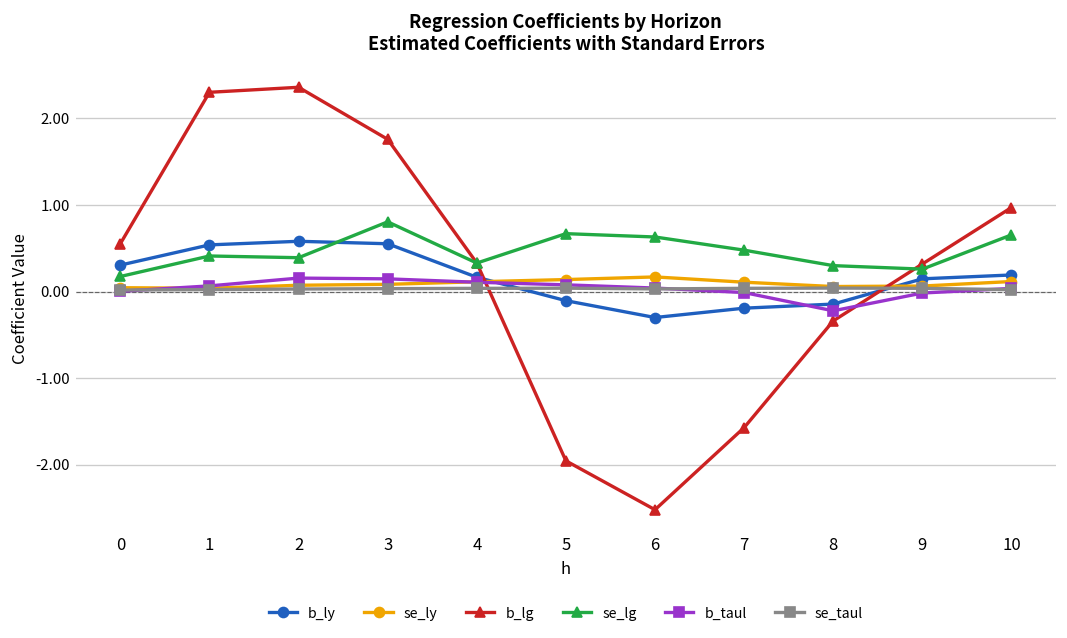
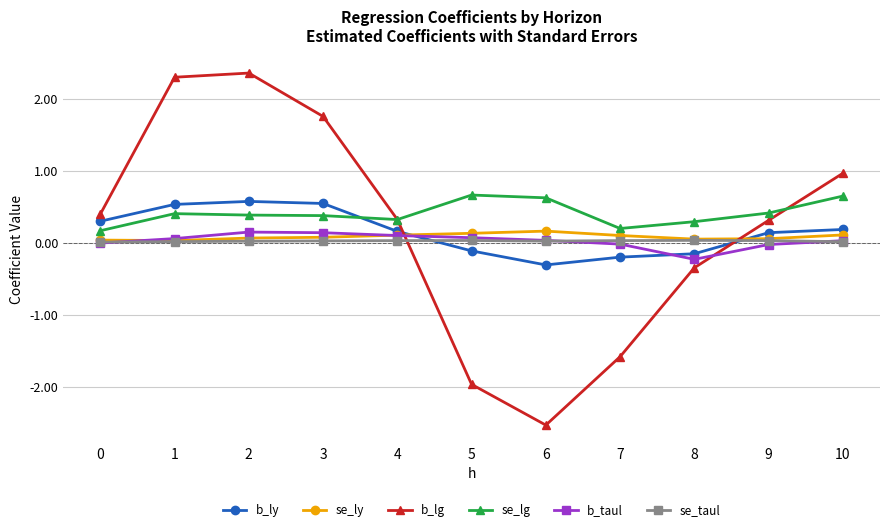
b_lg, 0: 0.6 -> 0.4
se_lg, 3: 0.8 -> 0.4
se_lg, 7: 0.5 -> 0.2
se_lg, 9: 0.3 -> 0.4
